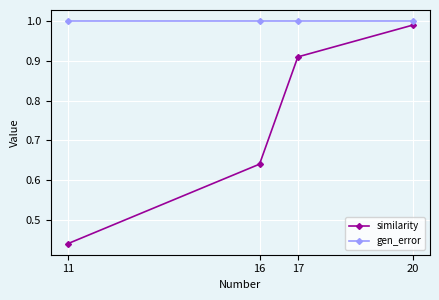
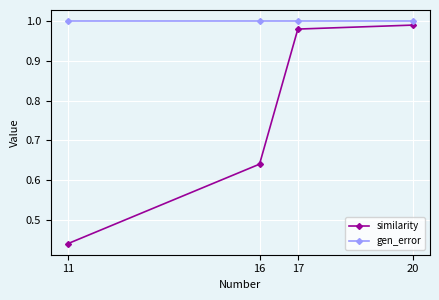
similarity, 17: 0.91 -> 0.98
